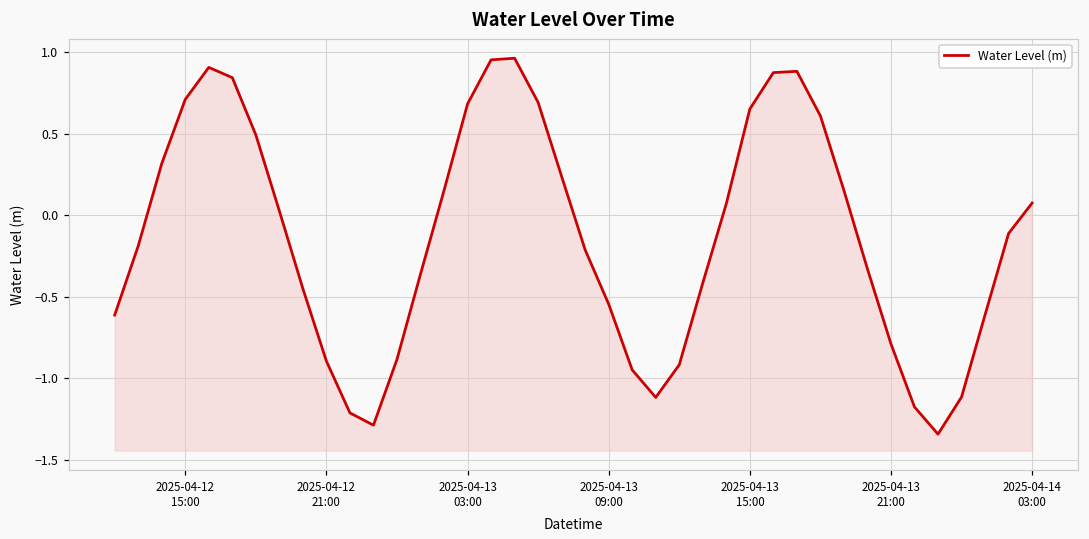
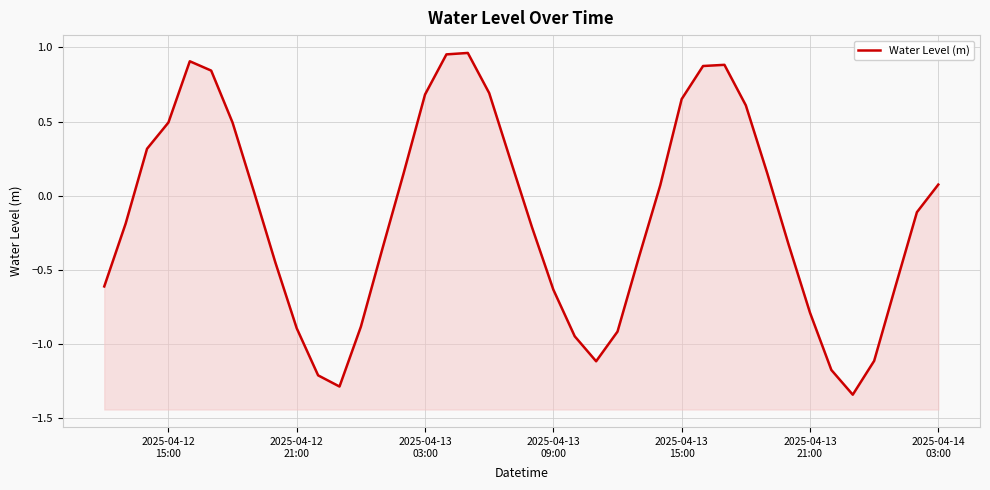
2025-04-12 15:00: 0.71 -> 0.49
2025-04-13 09:00: -0.55 -> -0.63
